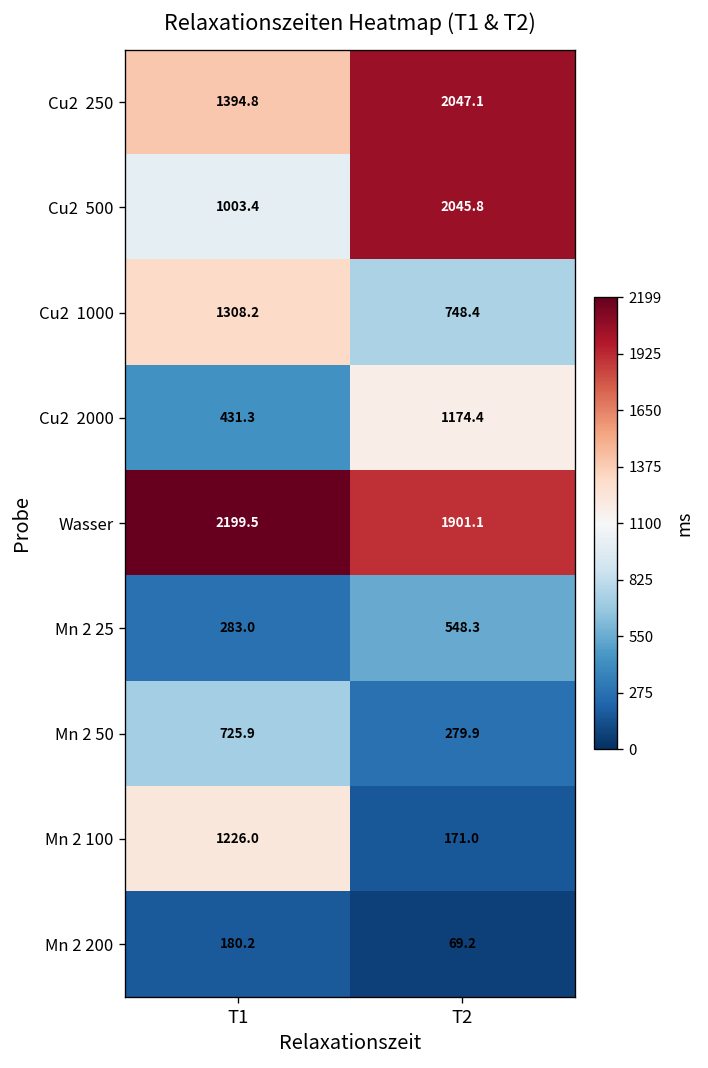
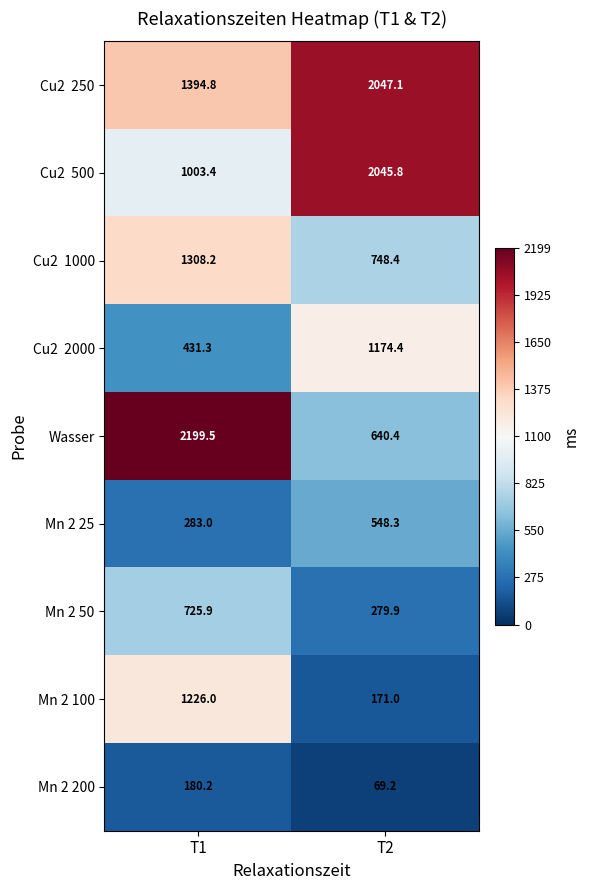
Wasser, T2: 1901.1 -> 640.4
